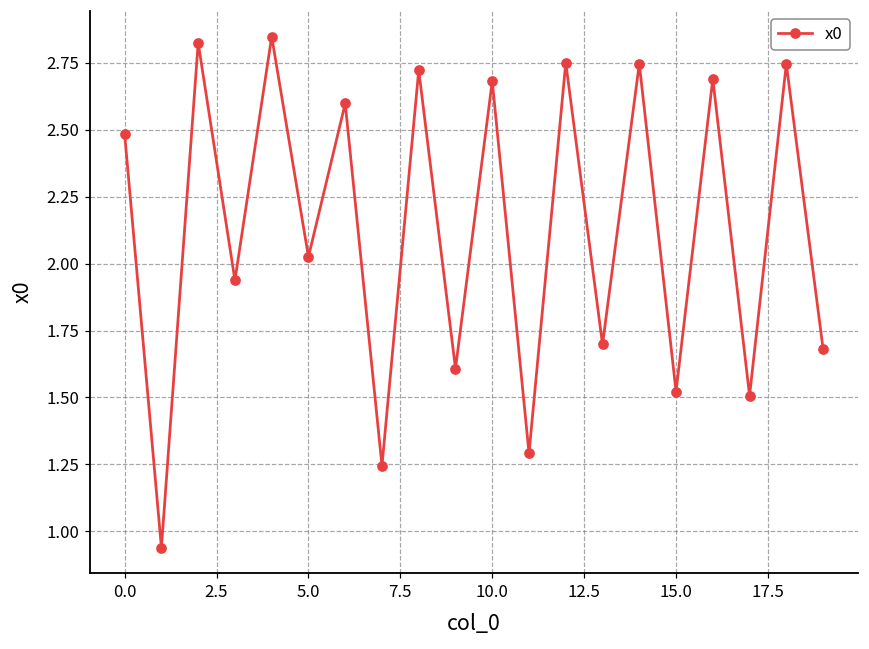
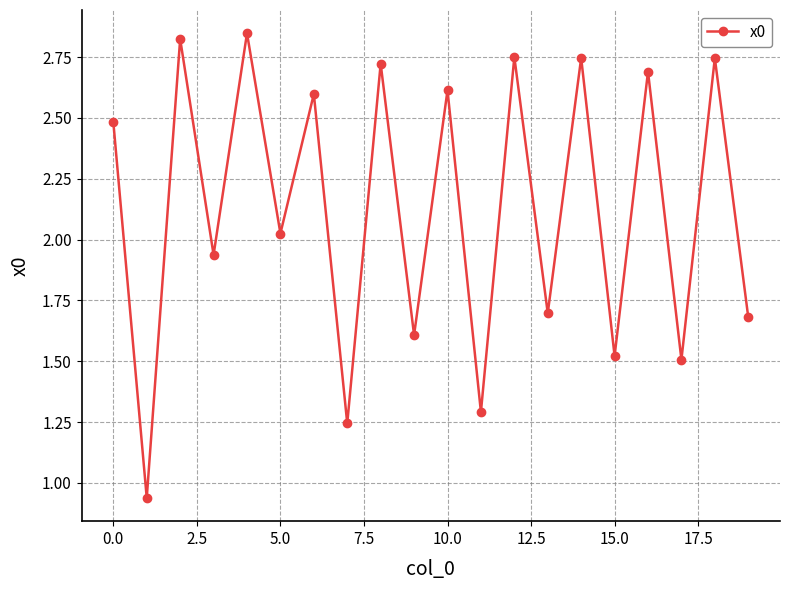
10.0: 2.68 -> 2.61
